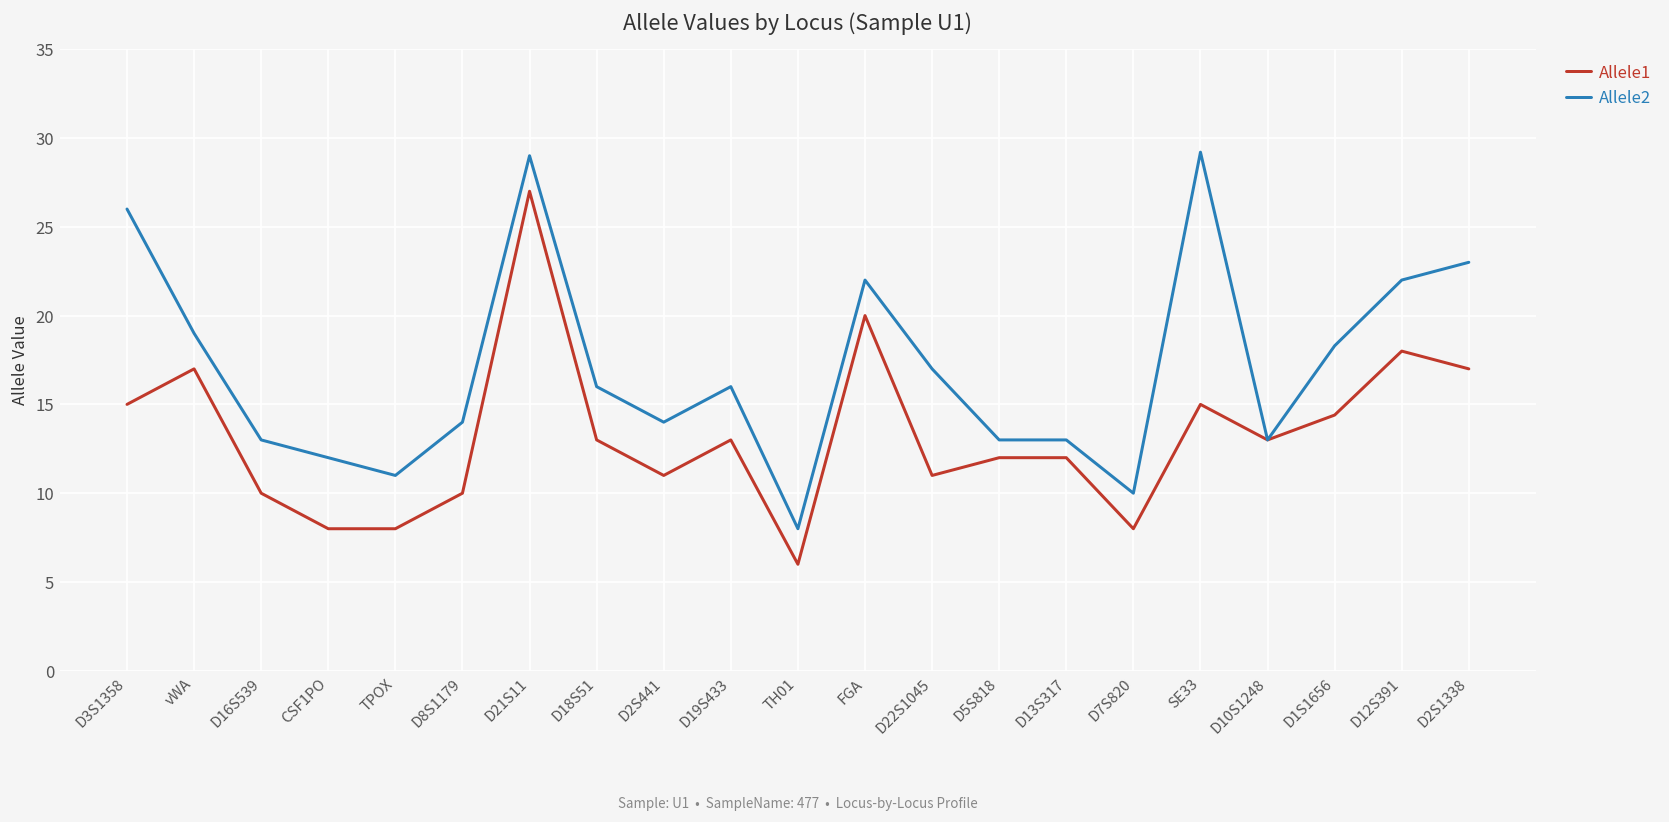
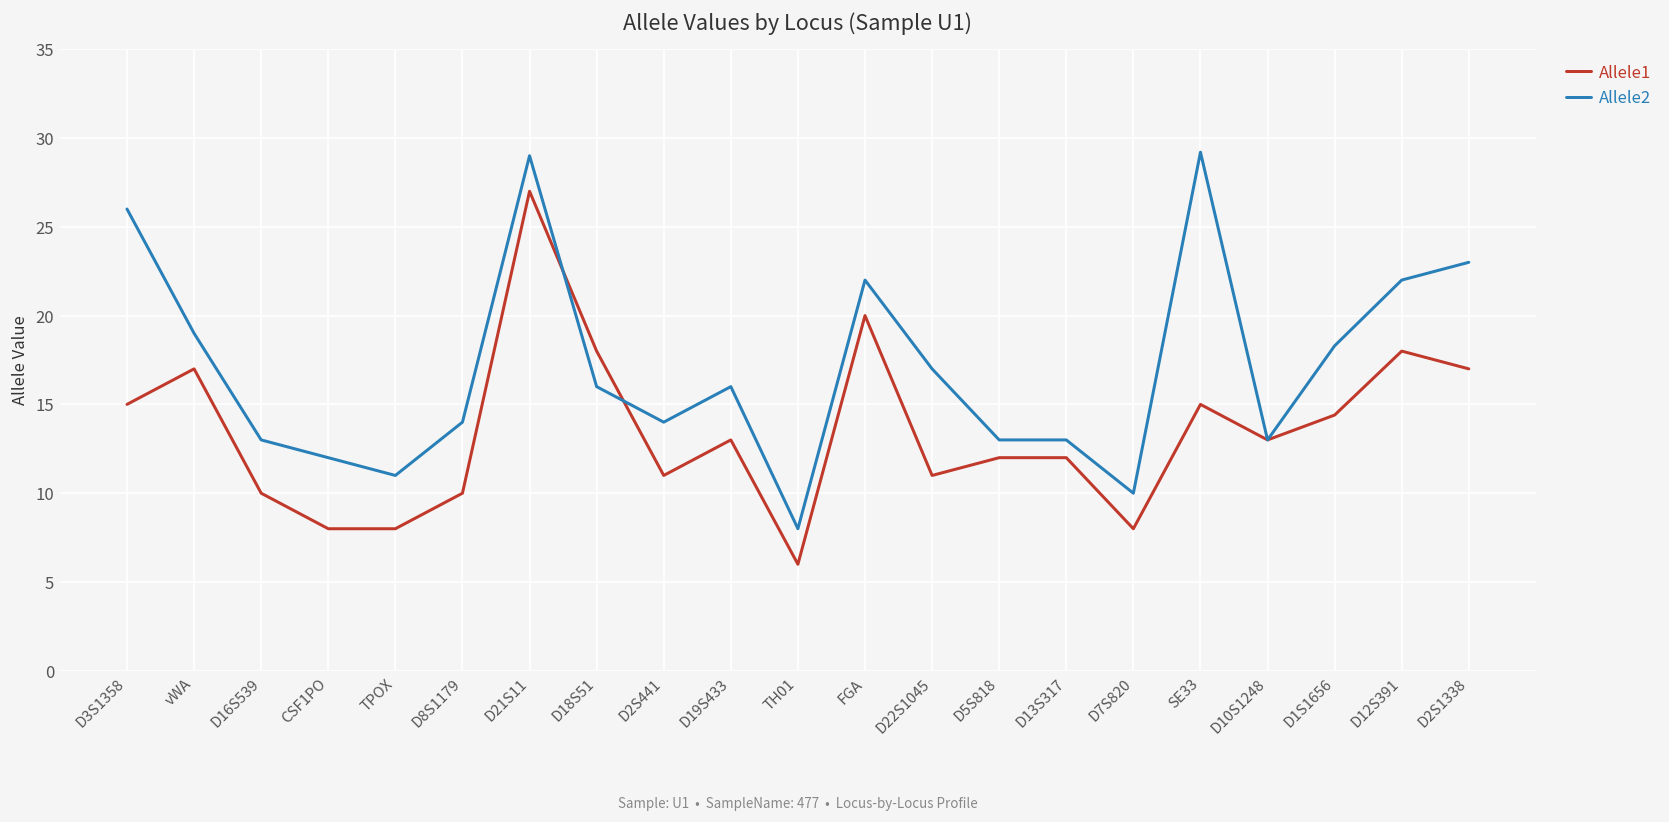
Allele1, D18S51: 13 -> 18
